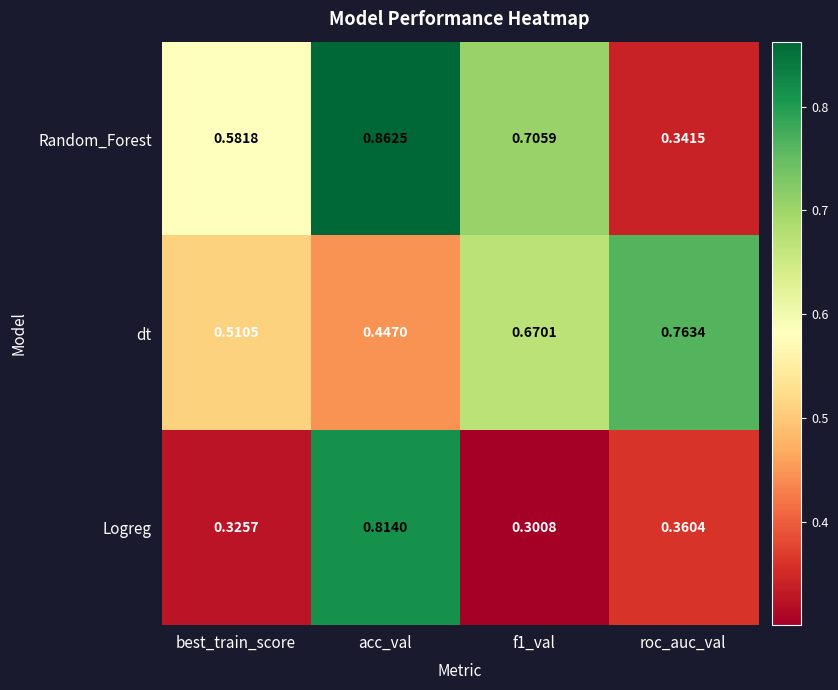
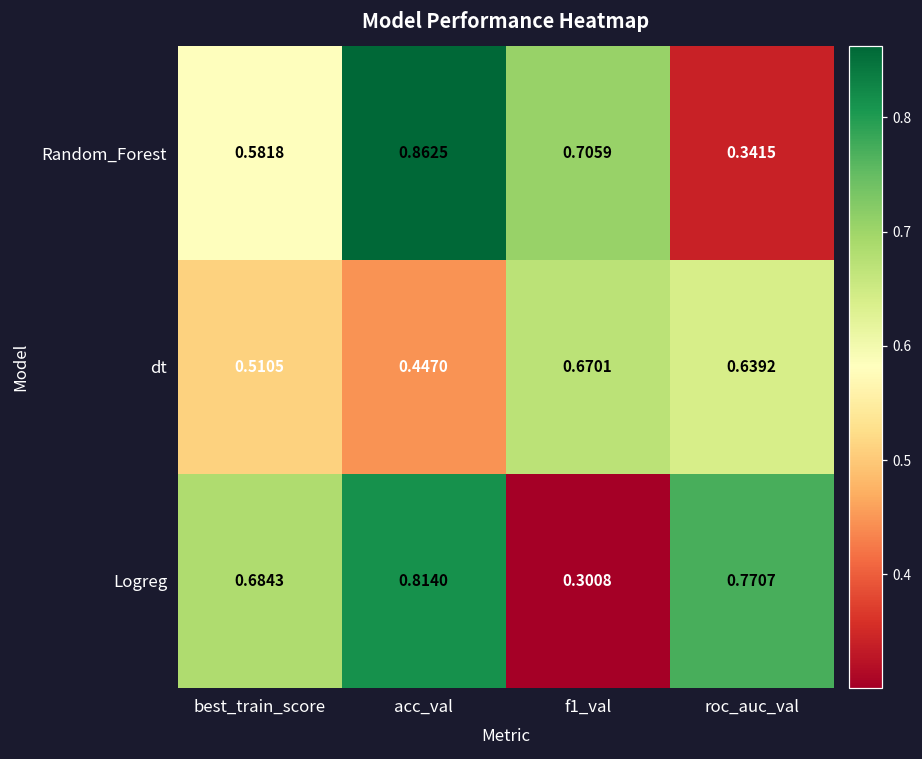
dt, roc_auc_val: 0.7634 -> 0.6392
Logreg, best_train_score: 0.3257 -> 0.6843
Logreg, roc_auc_val: 0.3604 -> 0.7707
